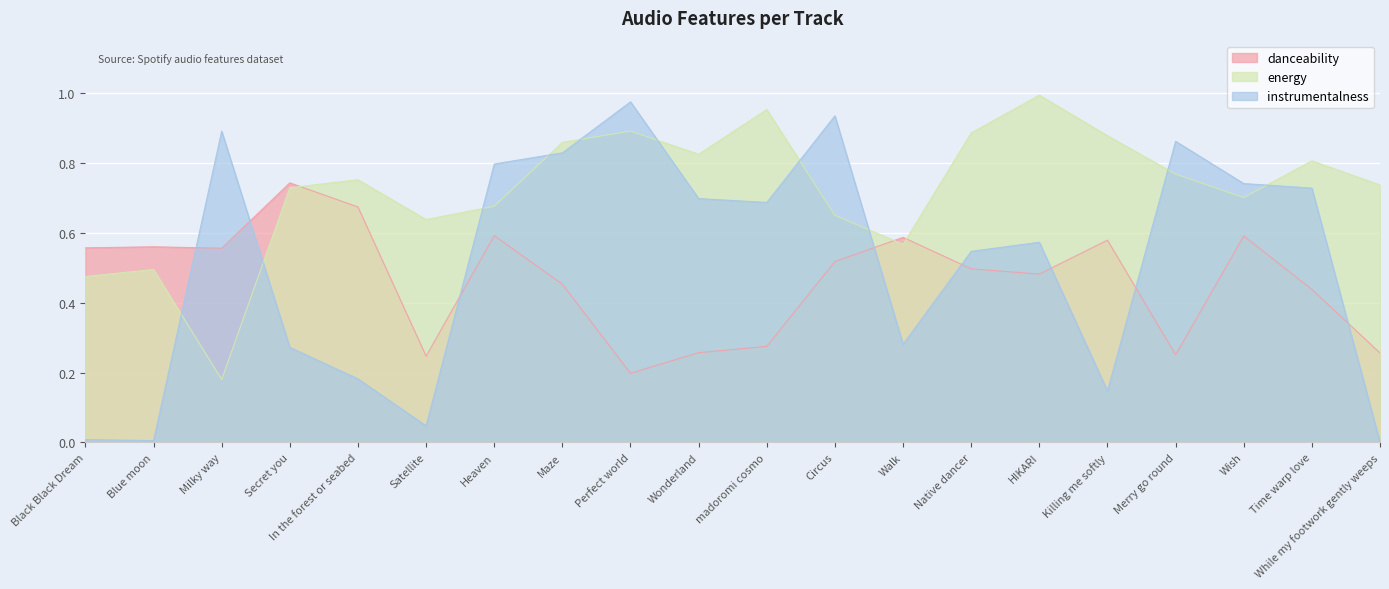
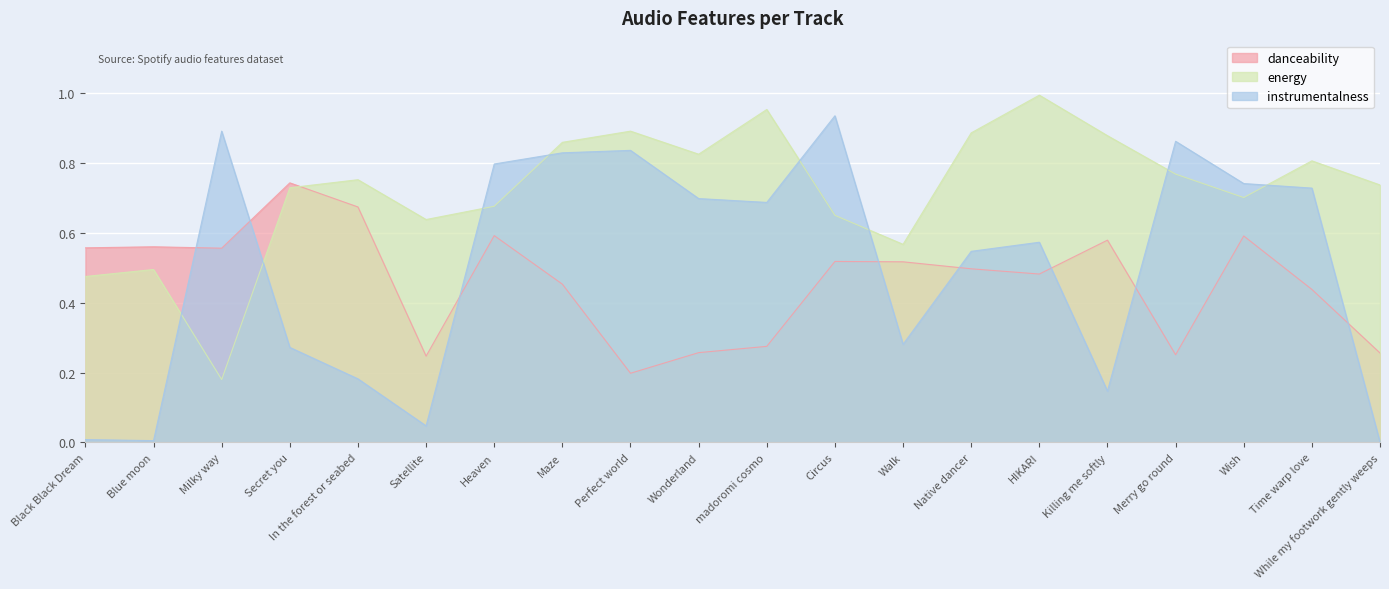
instrumentalness, Perfect world: 0.98 -> 0.84
danceability, Walk: 0.59 -> 0.52
